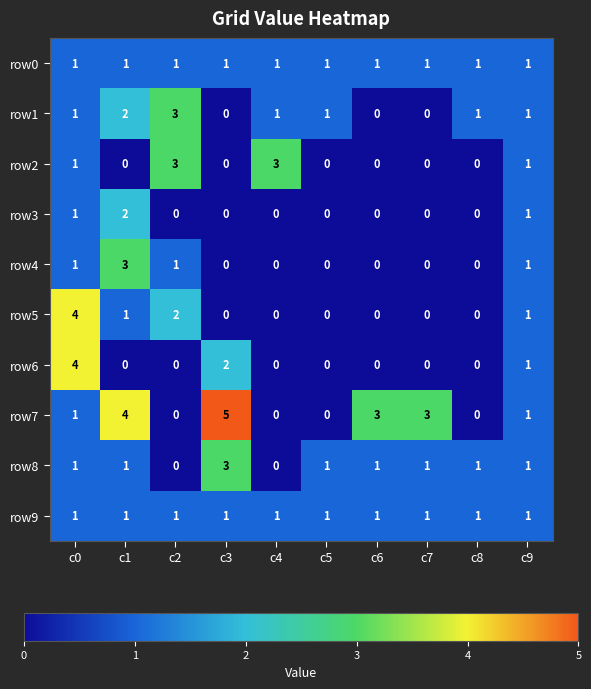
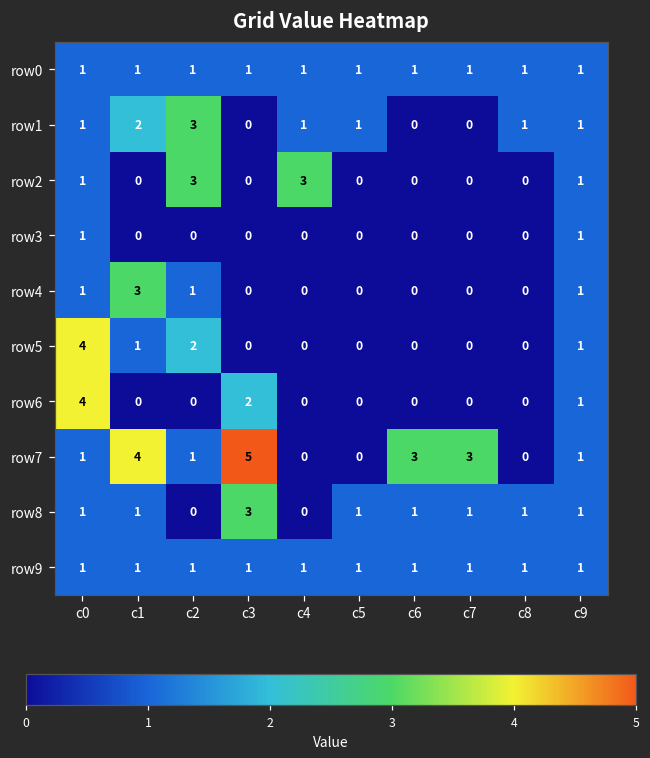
row3, c1: 2 -> 0
row7, c2: 0 -> 1
